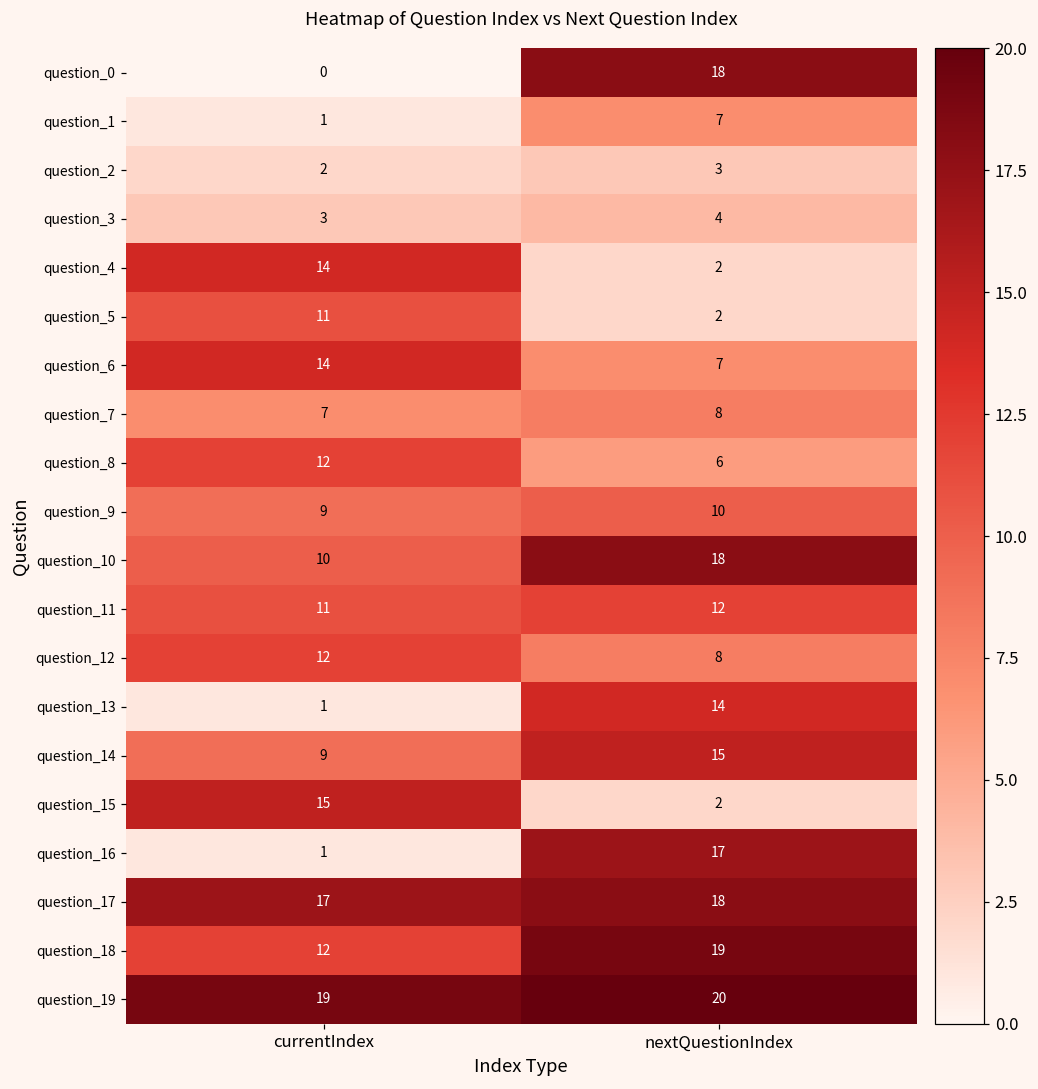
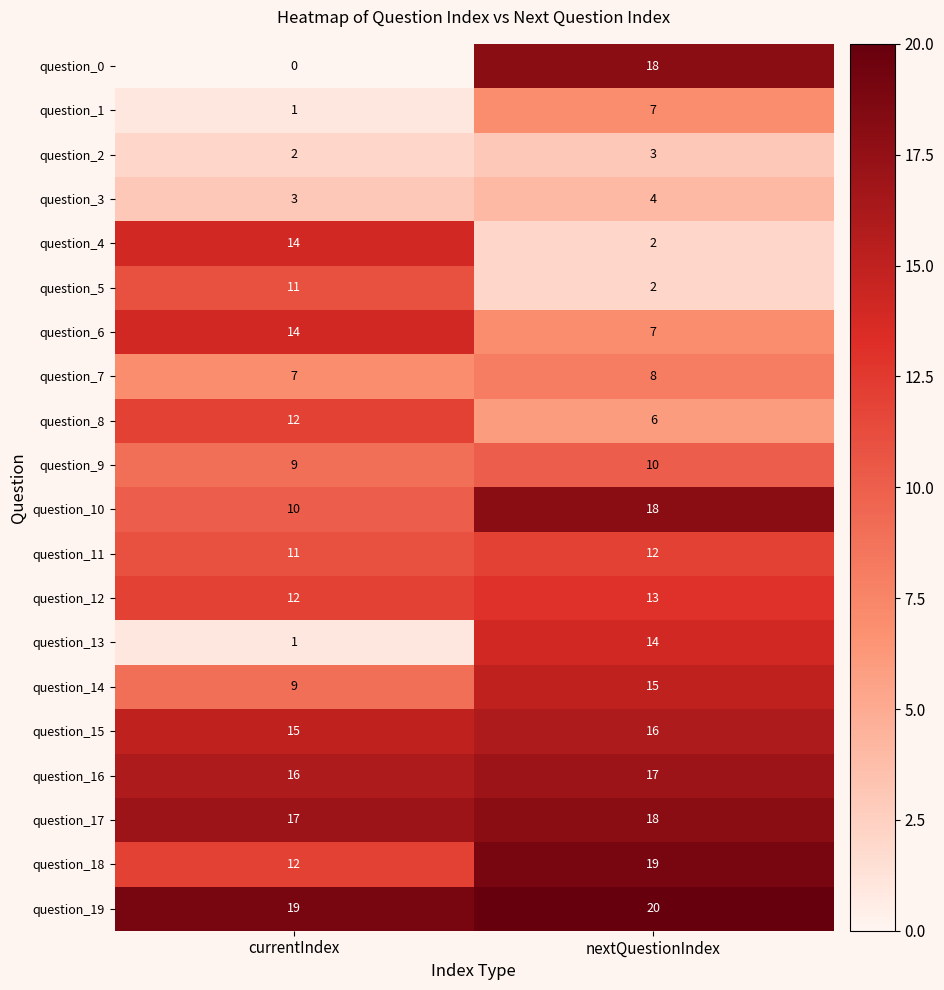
question_12, nextQuestionIndex: 8 -> 13
question_15, nextQuestionIndex: 2 -> 16
question_16, currentIndex: 1 -> 16
